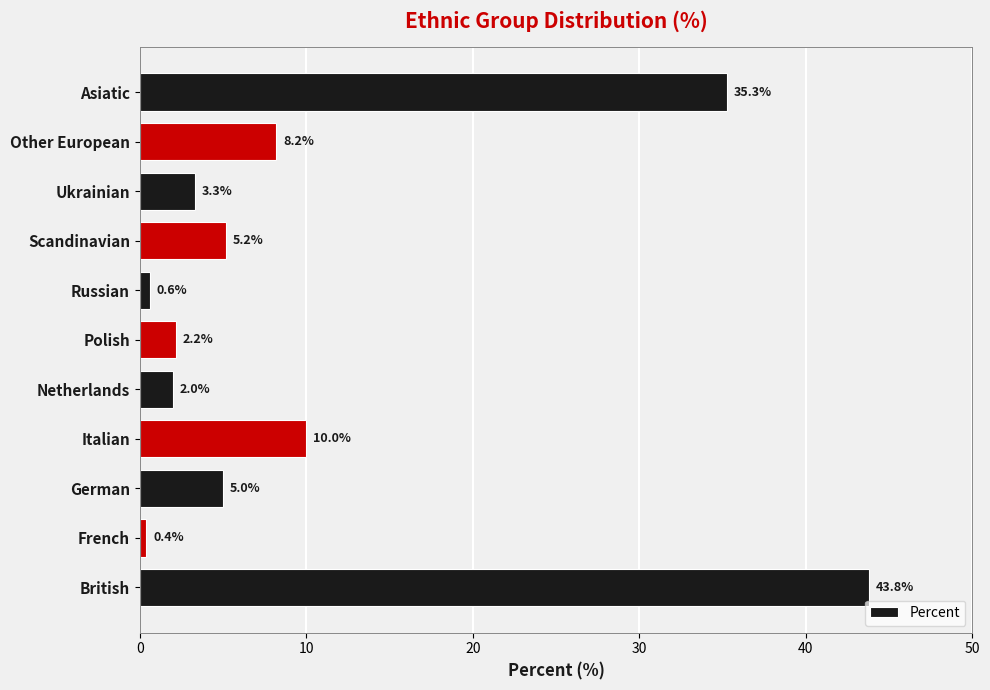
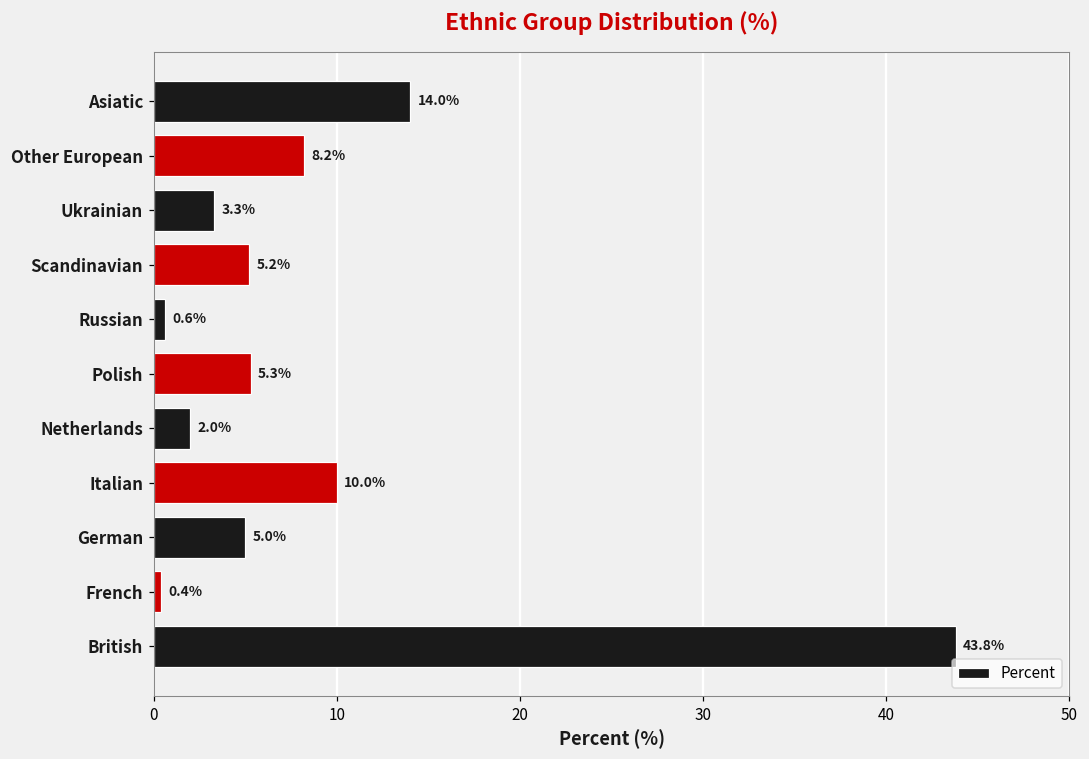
Asiatic: 35.3% -> 14.0%
Polish: 2.2% -> 5.3%
